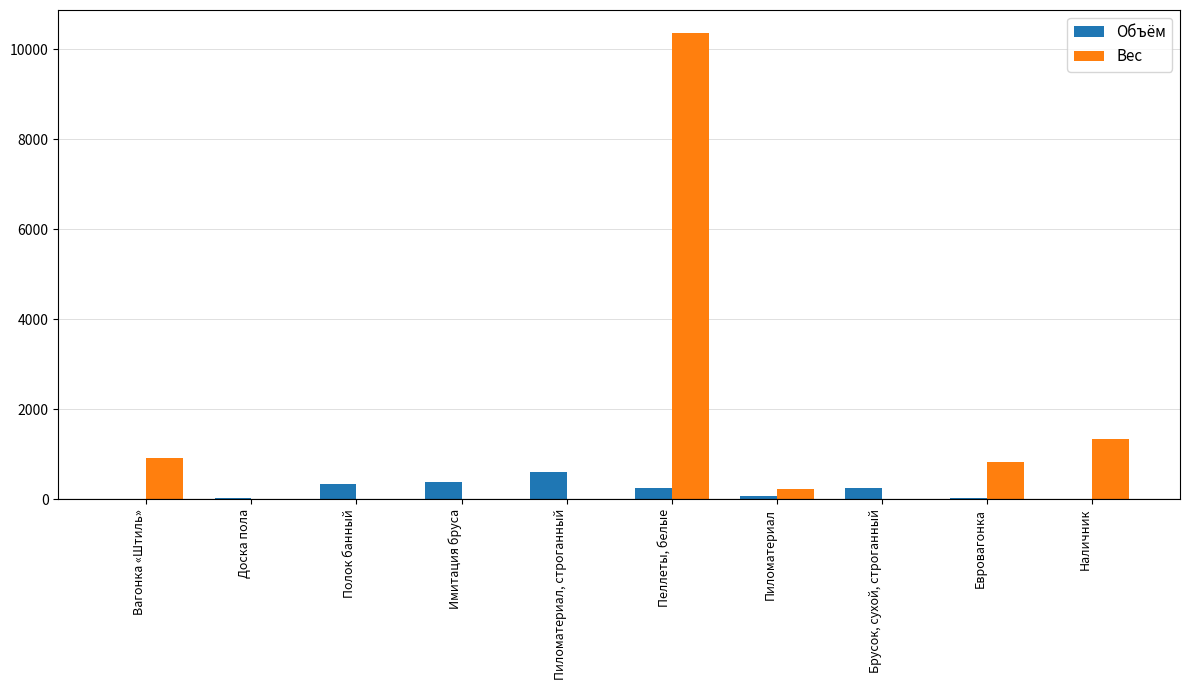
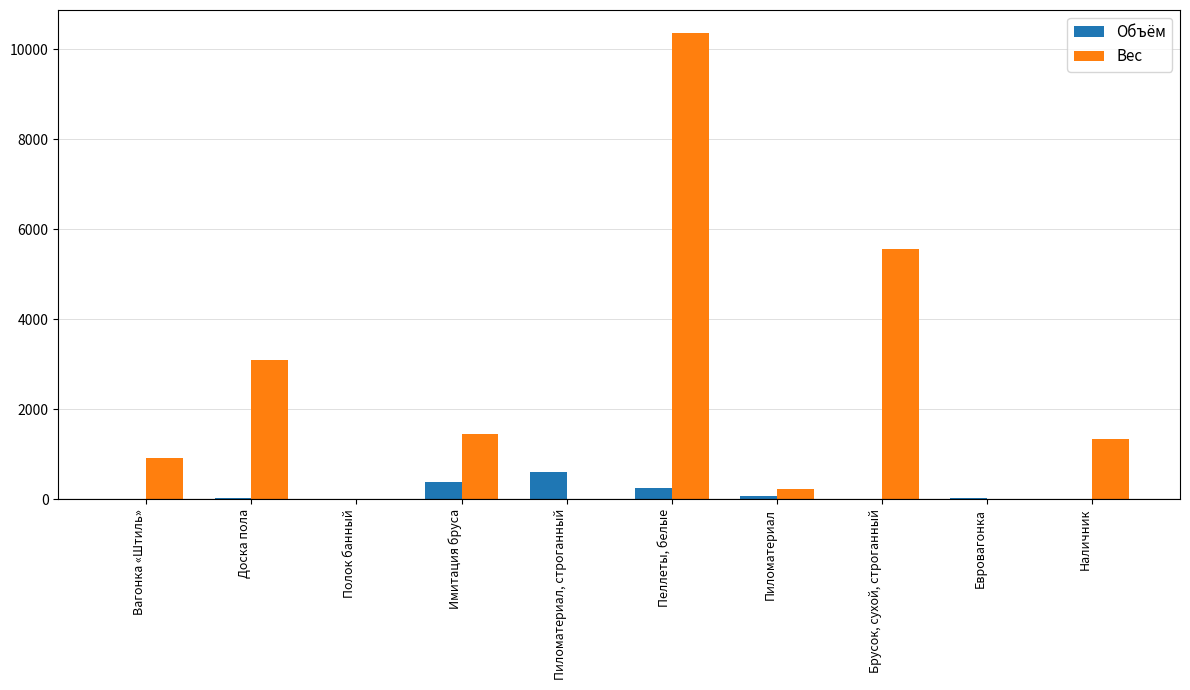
Вес, Доска пола: 0 -> 3100
Объём, Полок банный: 300 -> 0
Вес, Имитация бруса: 0 -> 1400
Объём, Брусок, сухой, строганный: 200 -> 0
Вес, Брусок, сухой, строганный: 0 -> 5600
Вес, Евровагонка: 800 -> 0
